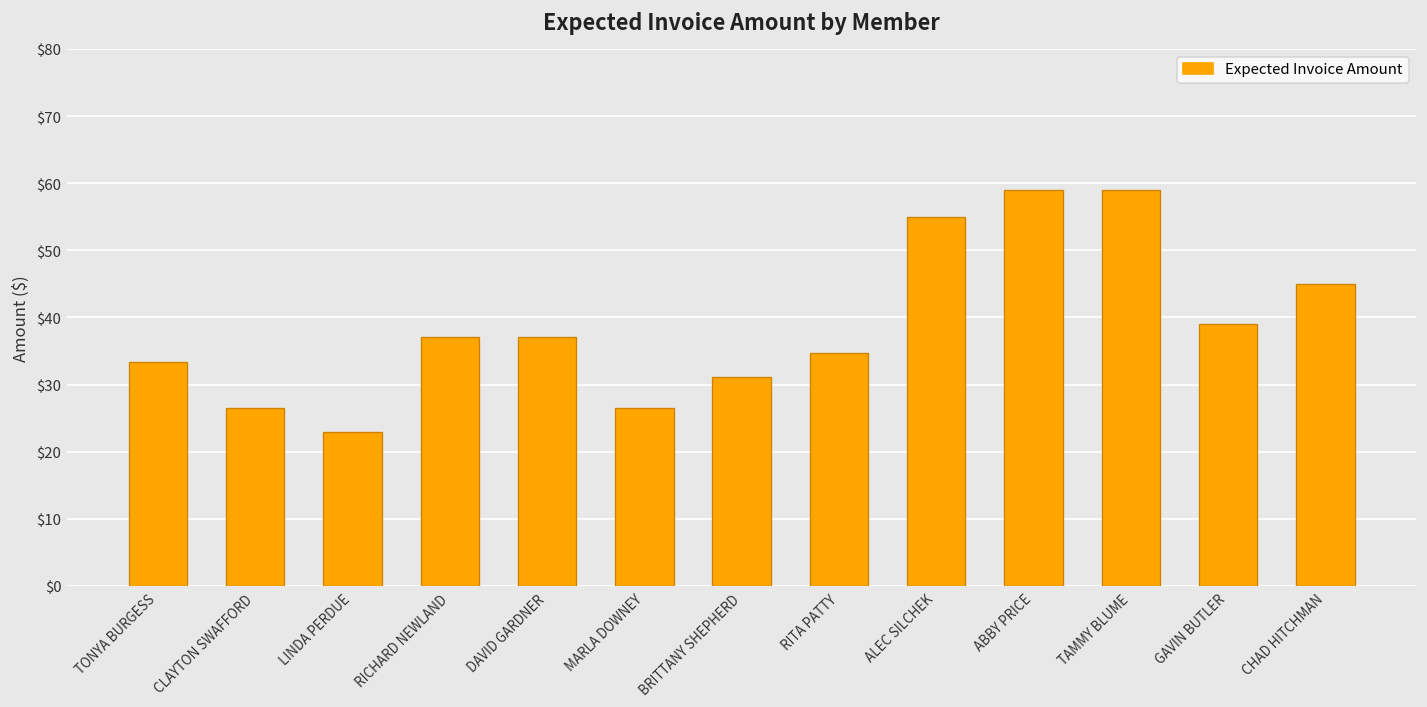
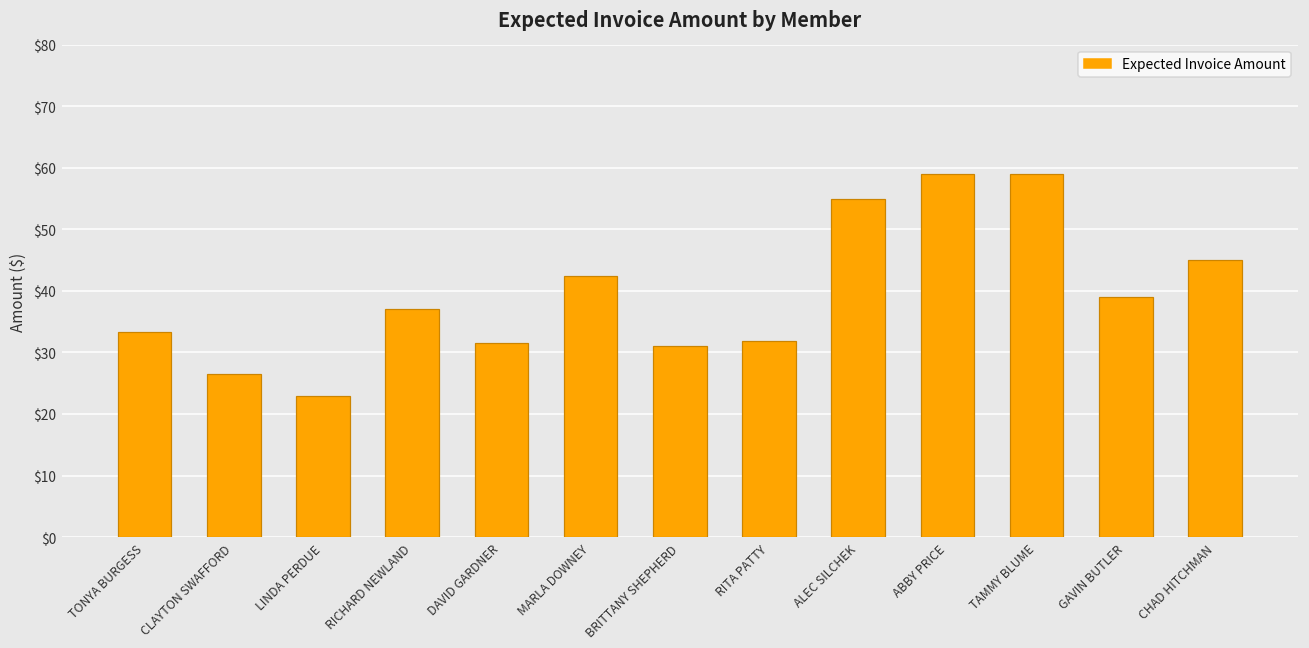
DAVID GARDNER: $37 -> $32
MARLA DOWNEY: $27 -> $43
RITA PATTY: $35 -> $32
